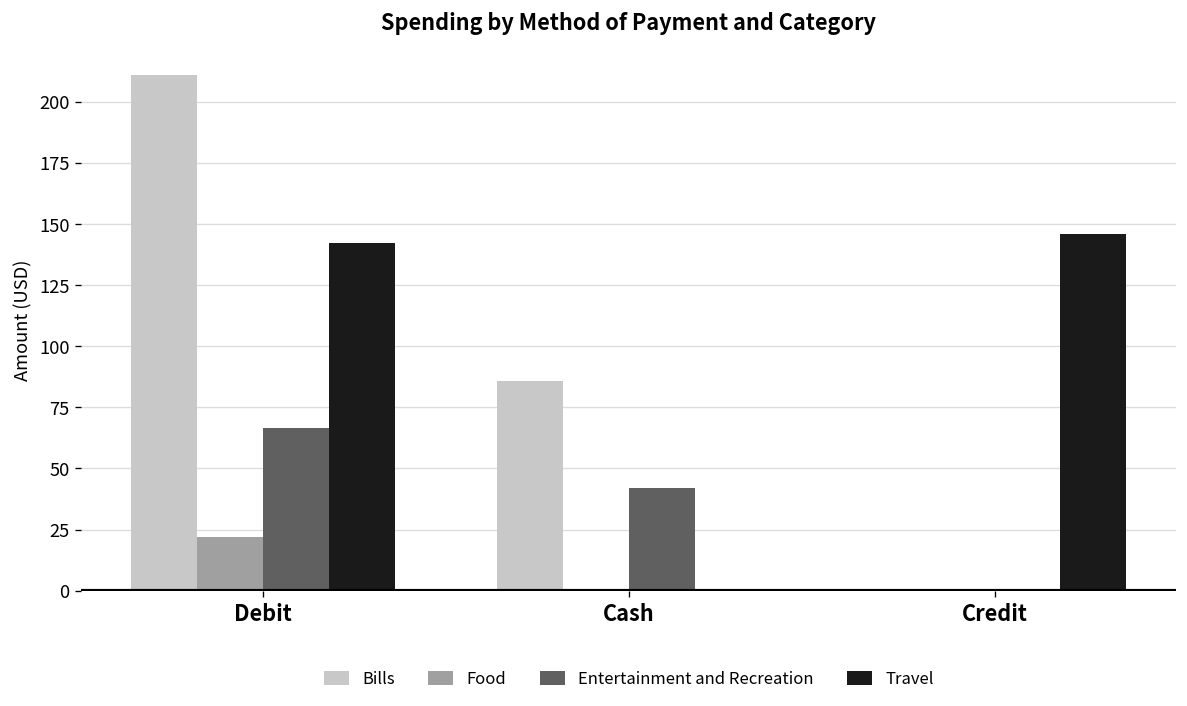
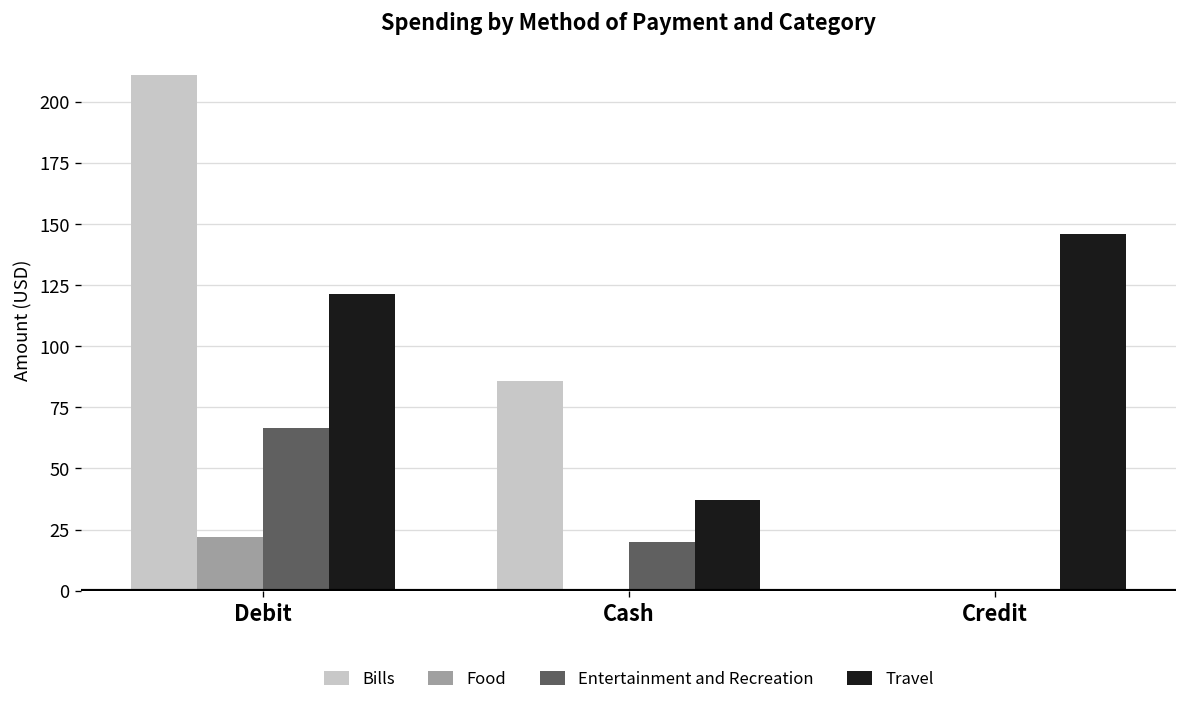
Travel, Debit: 142 -> 121
Entertainment and Recreation, Cash: 42 -> 20
Travel, Cash: 0 -> 37
